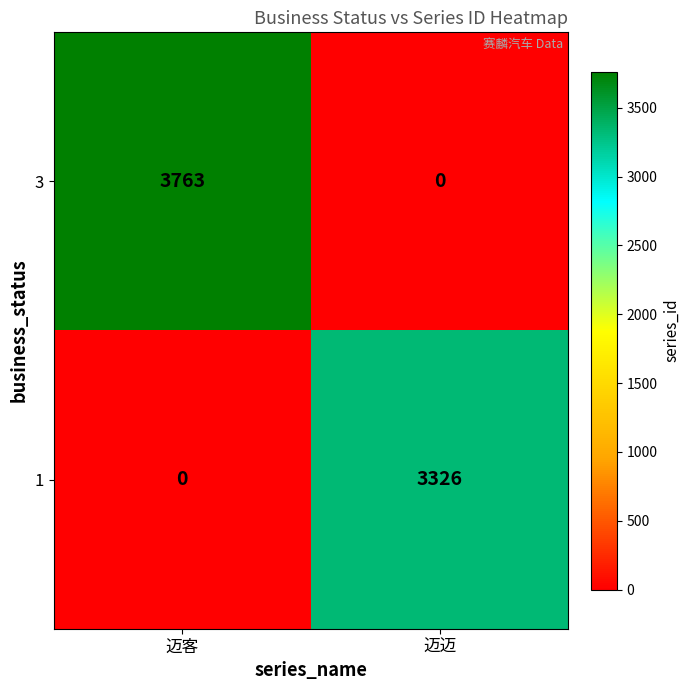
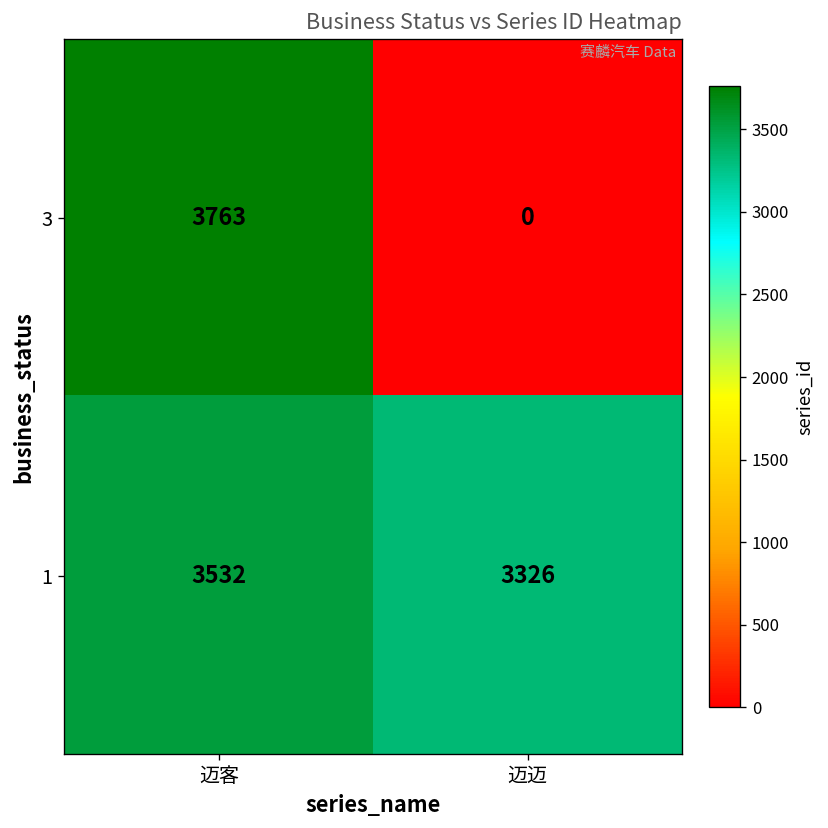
1, 迈客: 0 -> 3532
